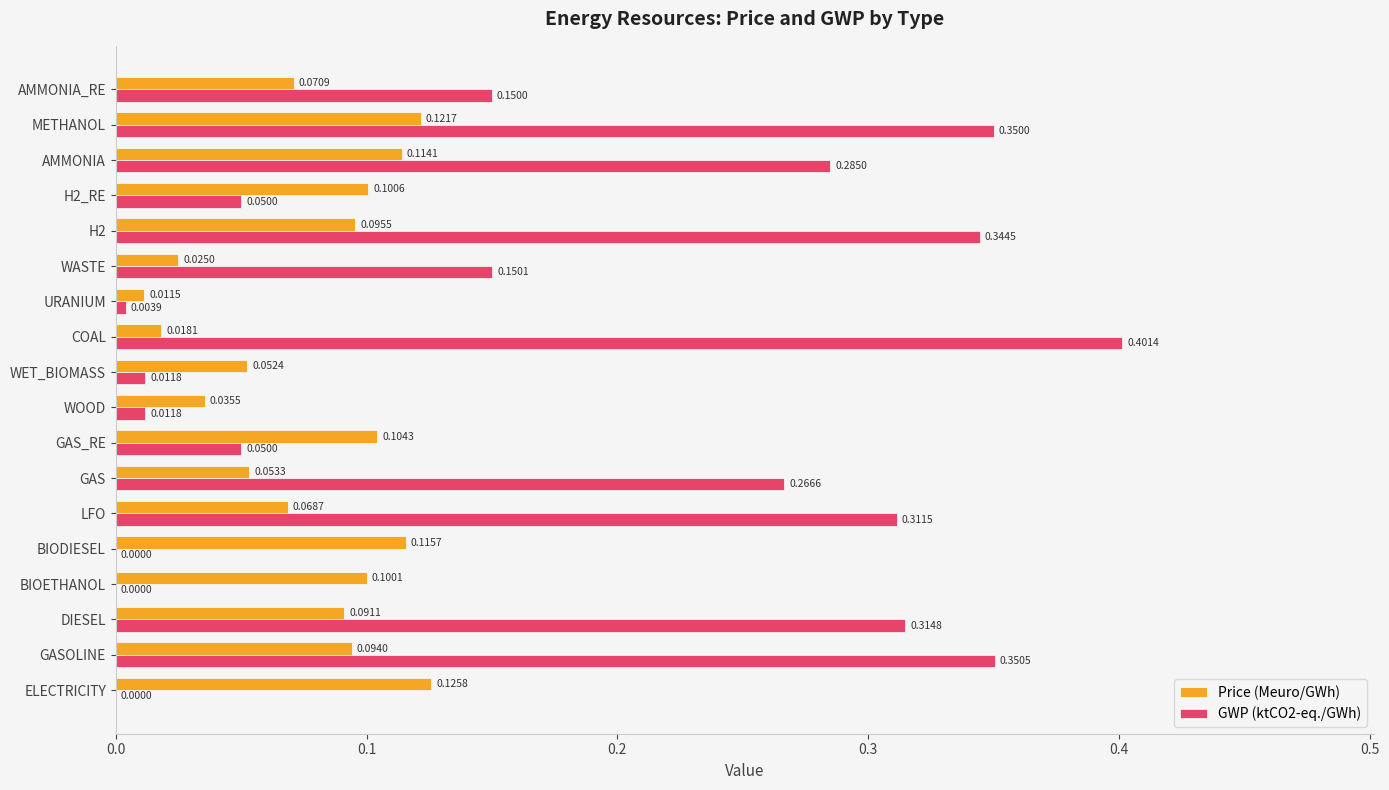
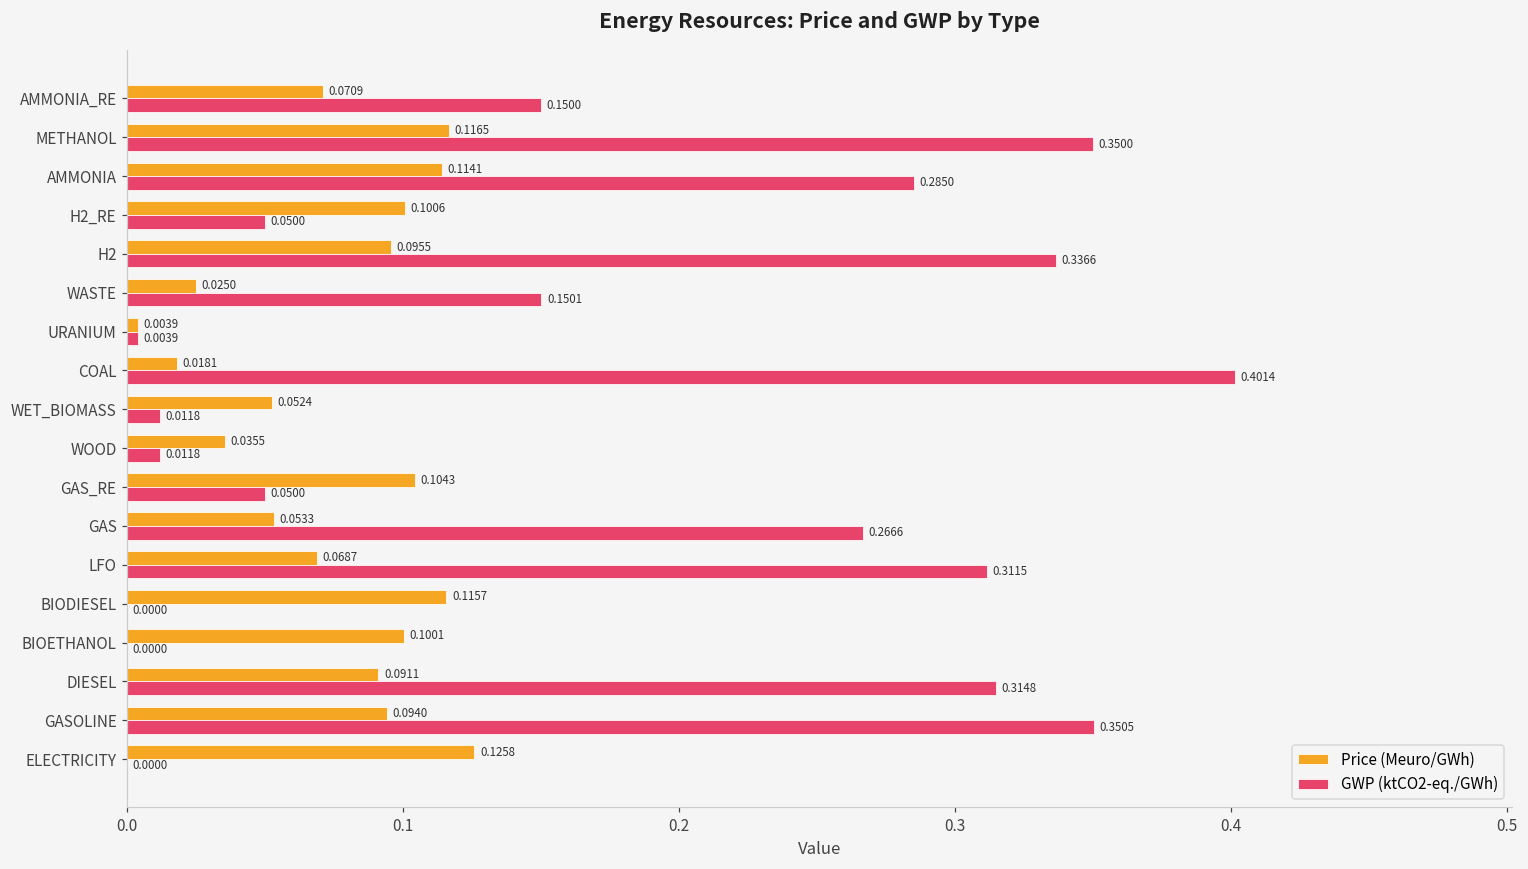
Price (Meuro/GWh), METHANOL: 0.1217 -> 0.1165
GWP (ktCO2-eq./GWh), H2: 0.3445 -> 0.3366
Price (Meuro/GWh), URANIUM: 0.0115 -> 0.0039
